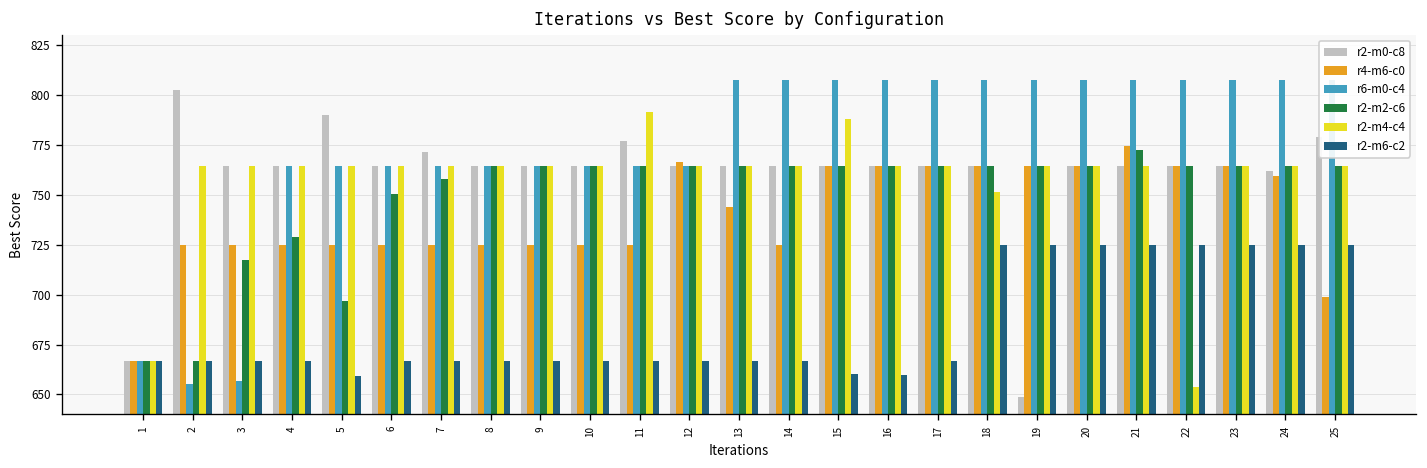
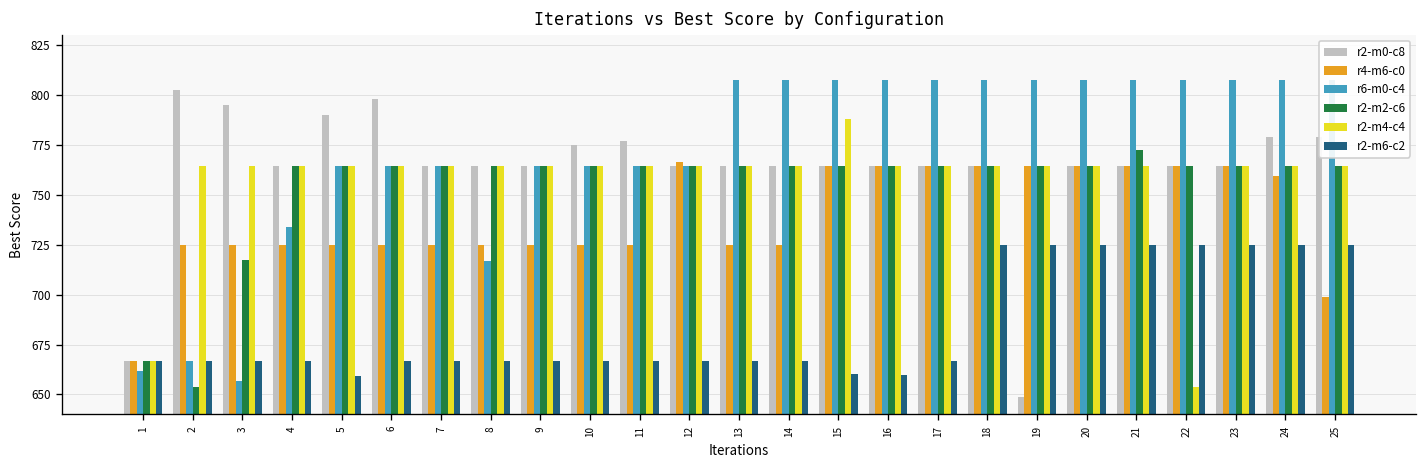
r6-m0-c4, 1: 667 -> 662
r6-m0-c4, 2: 655 -> 667
r2-m2-c6, 2: 667 -> 654
r2-m0-c8, 3: 764 -> 795
r6-m0-c4, 4: 764 -> 734
r2-m2-c6, 4: 729 -> 764
r2-m2-c6, 5: 697 -> 764
r2-m0-c8, 6: 764 -> 798
r2-m2-c6, 6: 750 -> 764
r2-m0-c8, 7: 771 -> 764
r2-m2-c6, 7: 758 -> 764
r6-m0-c4, 8: 764 -> 717
r2-m0-c8, 10: 764 -> 775
r2-m4-c4, 11: 791 -> 764
r4-m6-c0, 13: 744 -> 725
r2-m4-c4, 18: 751 -> 764
r4-m6-c0, 21: 775 -> 764
r2-m0-c8, 24: 762 -> 779
